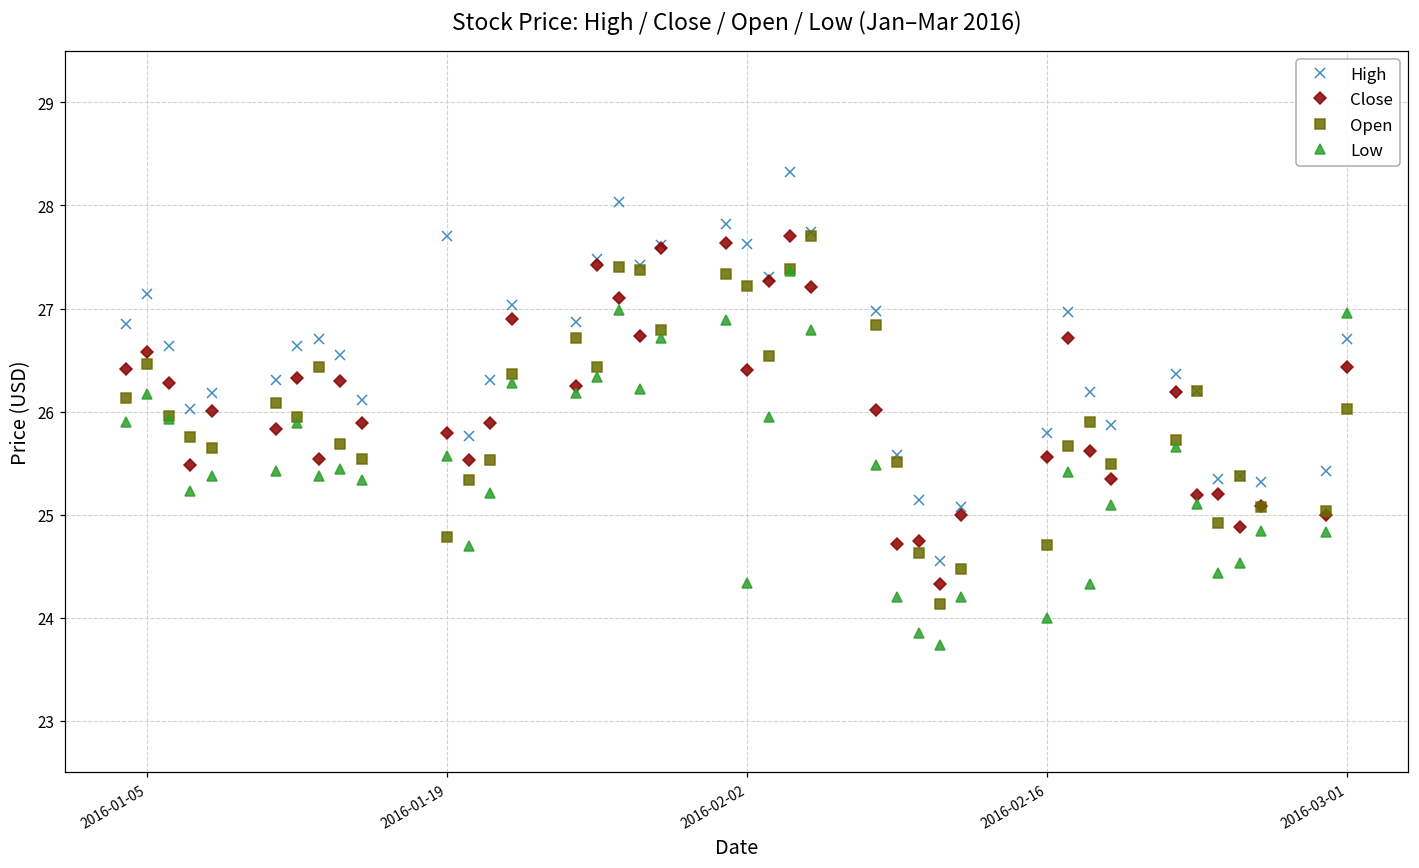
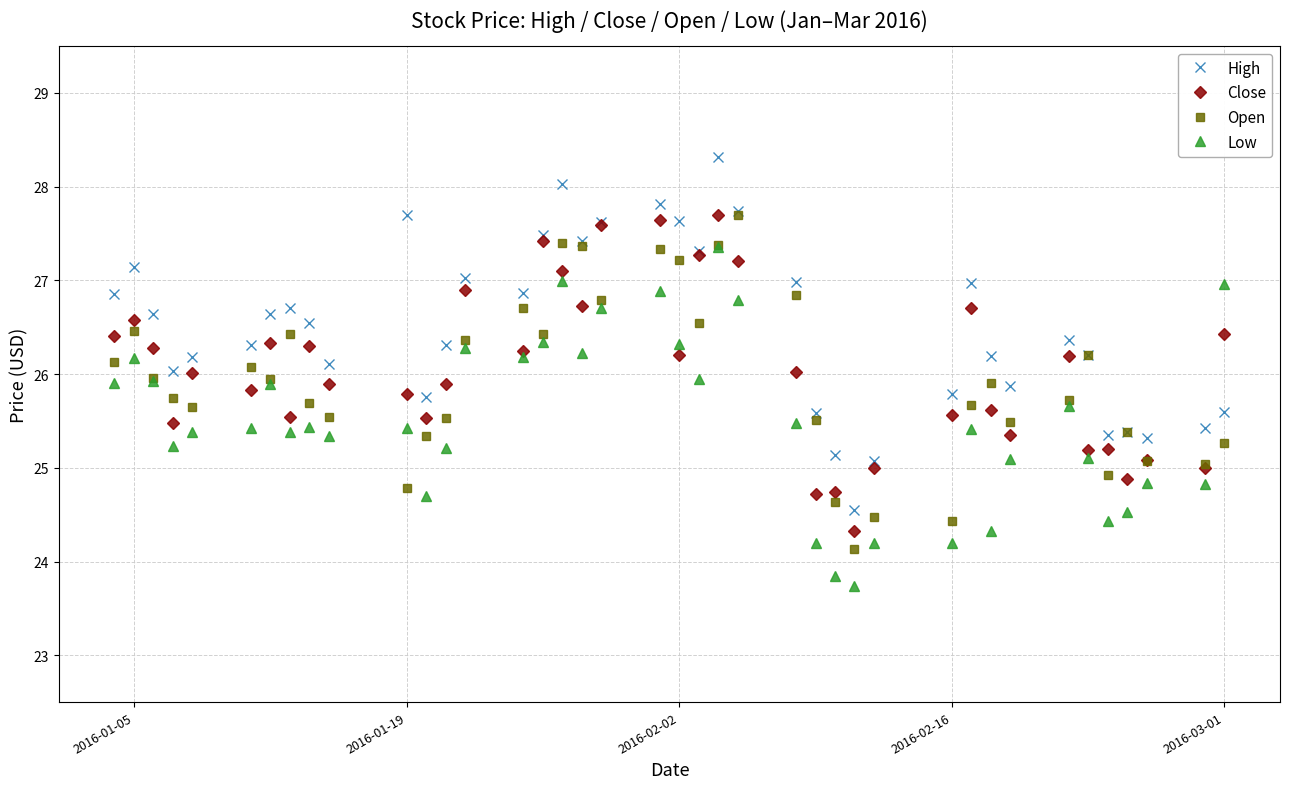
Low, 2016-01-19: 25.6 -> 25.4
Close, 2016-02-02: 26.4 -> 26.2
Low, 2016-02-02: 24.3 -> 26.3
Open, 2016-02-16: 24.7 -> 24.4
Low, 2016-02-16: 24.0 -> 24.2
High, 2016-03-01: 26.7 -> 25.6
Open, 2016-03-01: 26.0 -> 25.3
